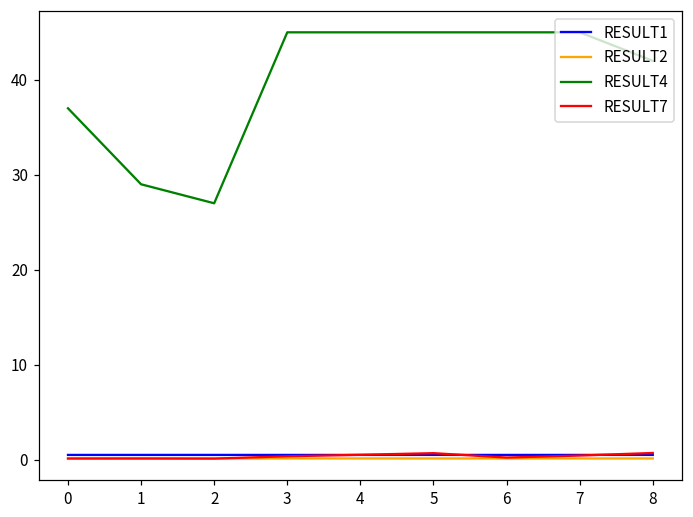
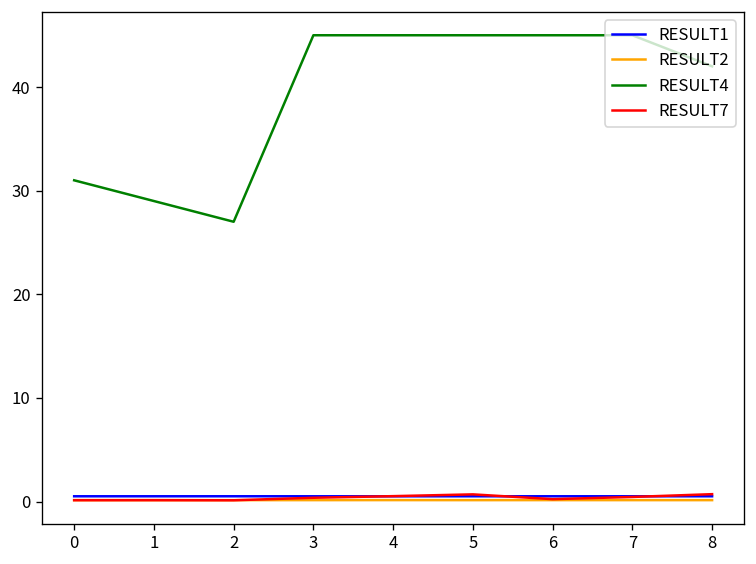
RESULT4, 0: 37 -> 31
